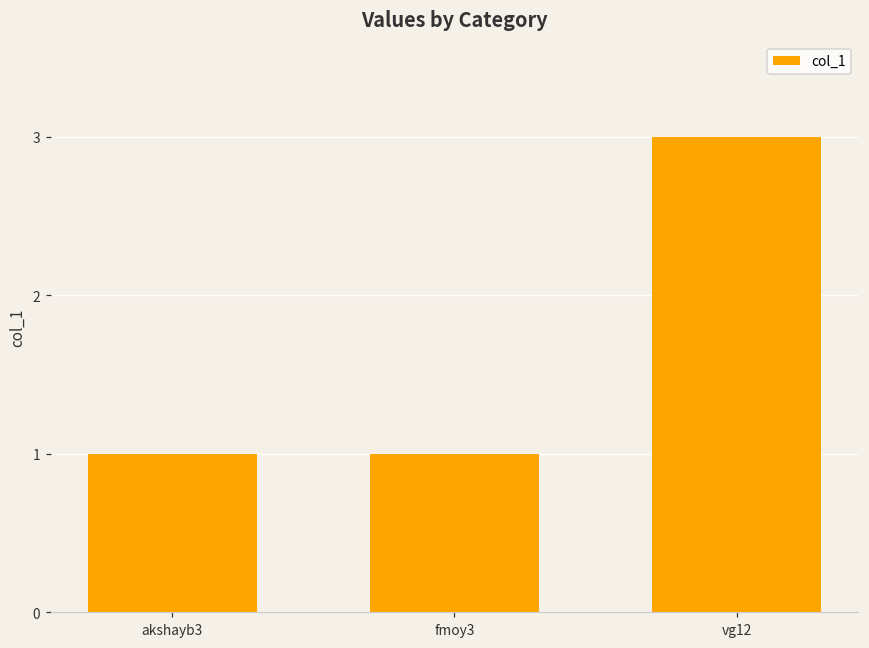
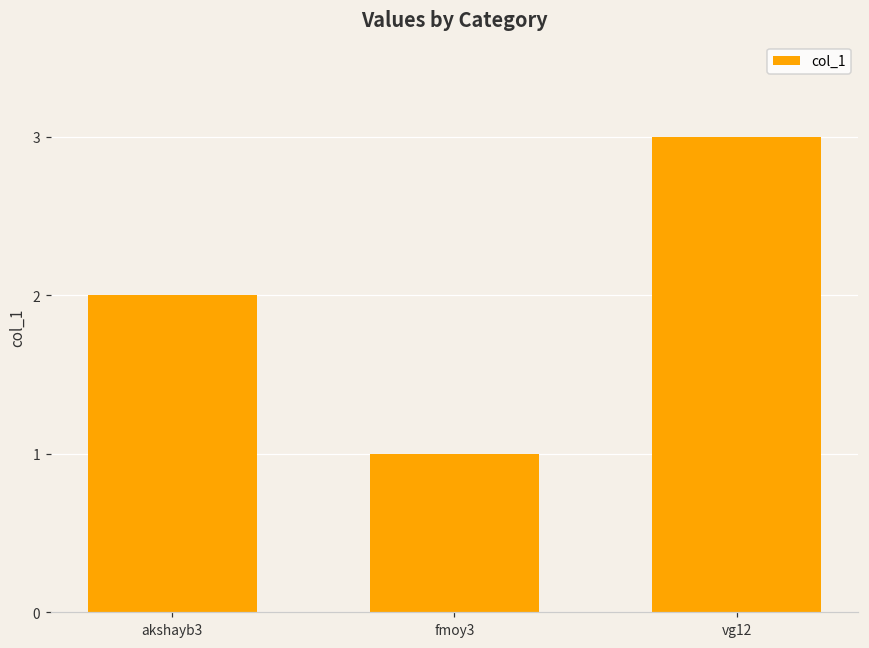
akshayb3: 1 -> 2
